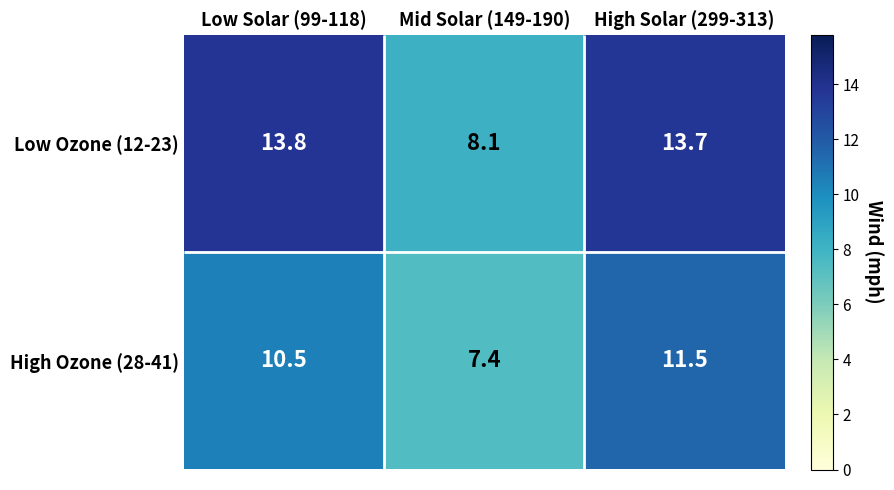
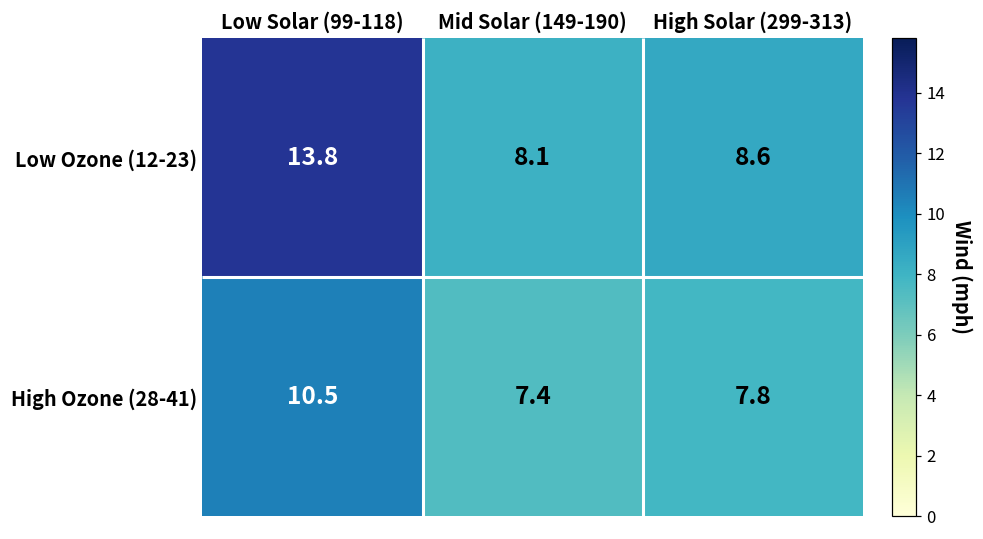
Low Ozone (12-23), High Solar (299-313): 13.7 -> 8.6
High Ozone (28-41), High Solar (299-313): 11.5 -> 7.8
